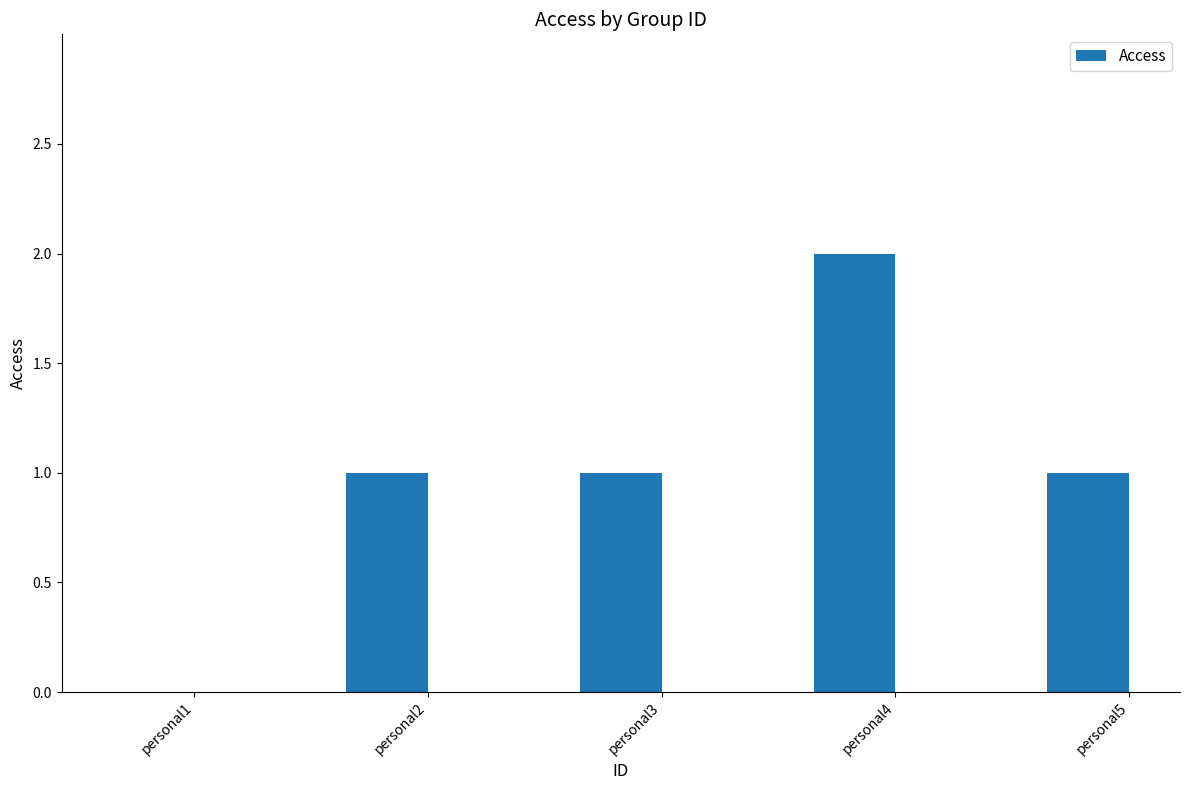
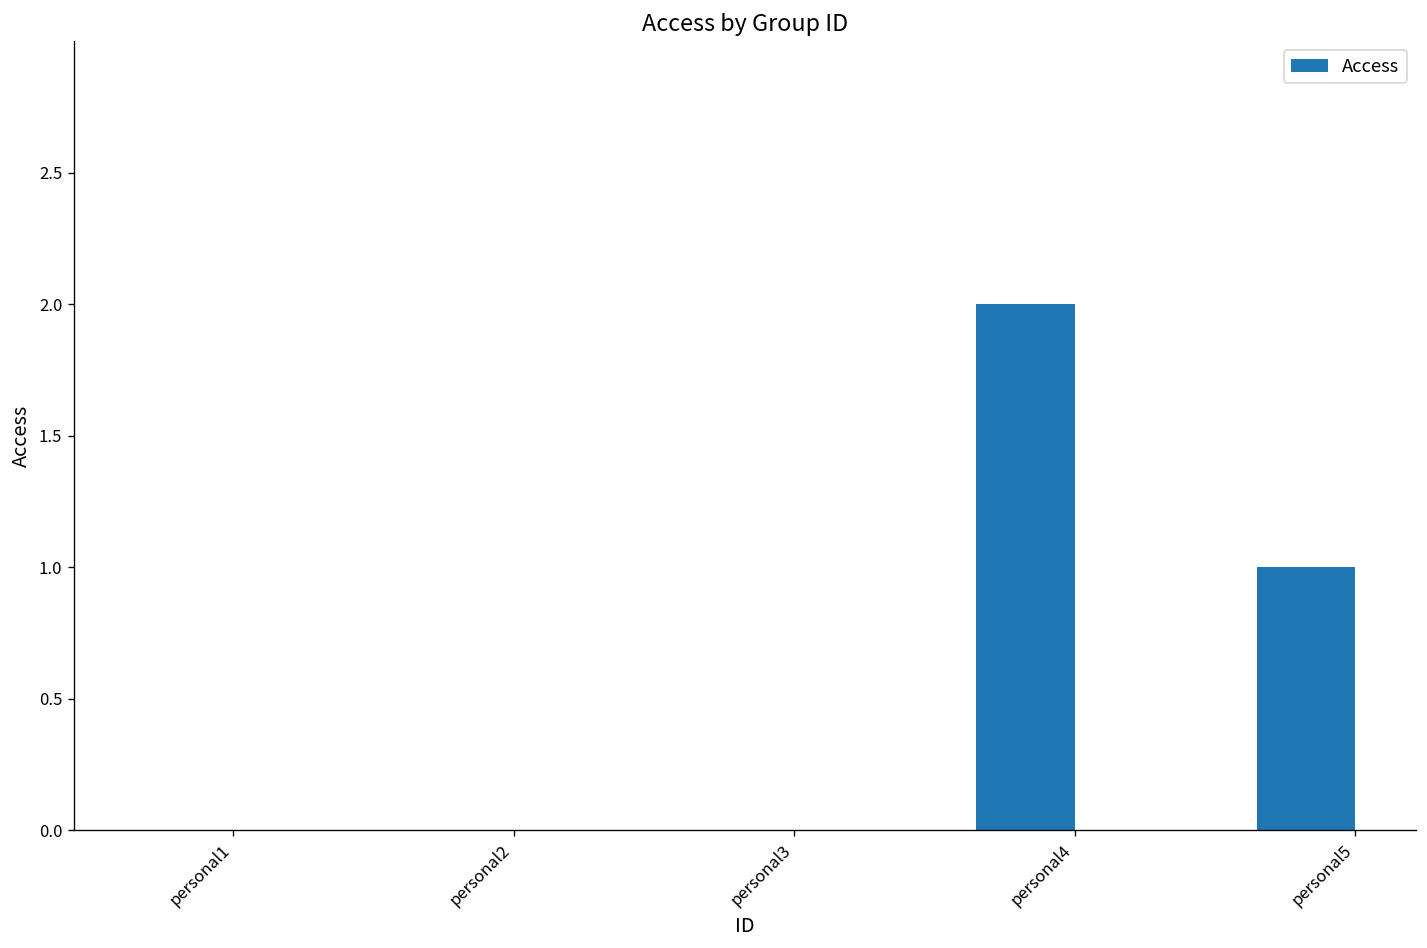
personal2: 1 -> 0
personal3: 1 -> 0
